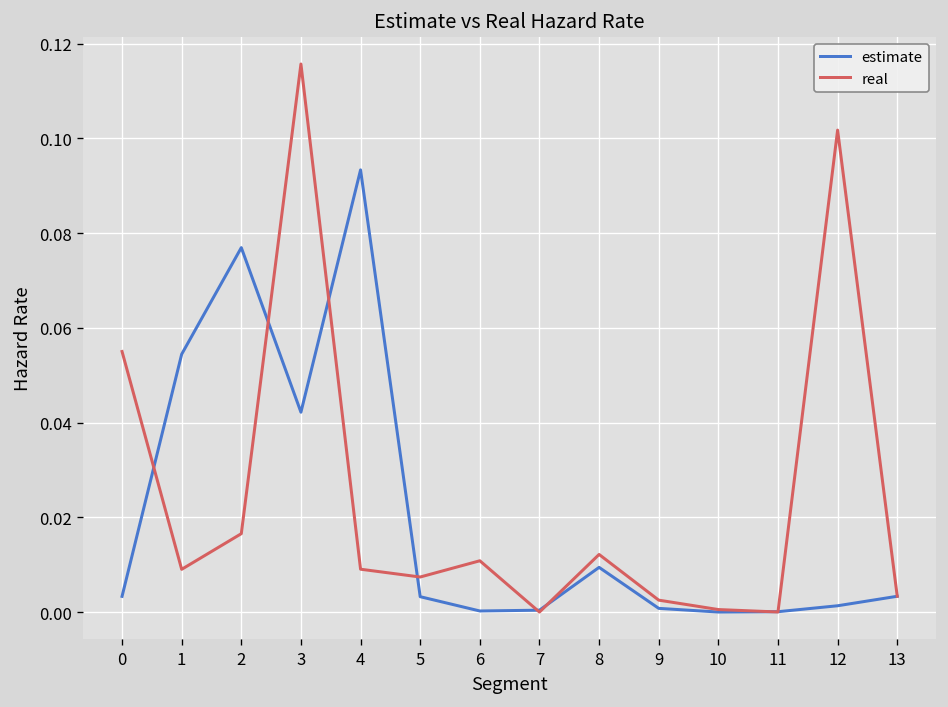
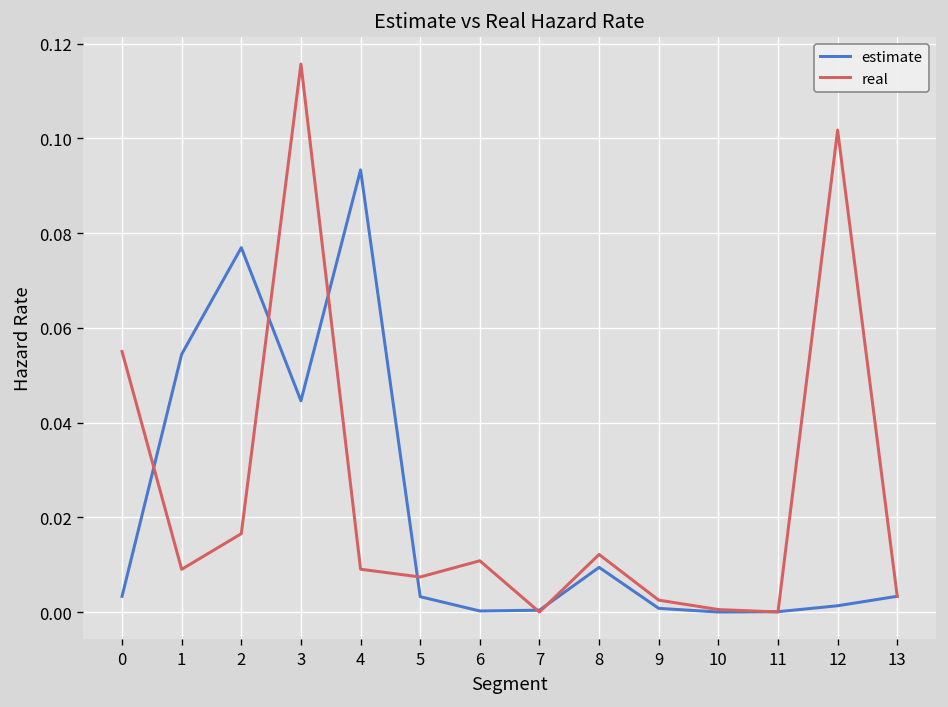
estimate, 3: 0.042 -> 0.045
